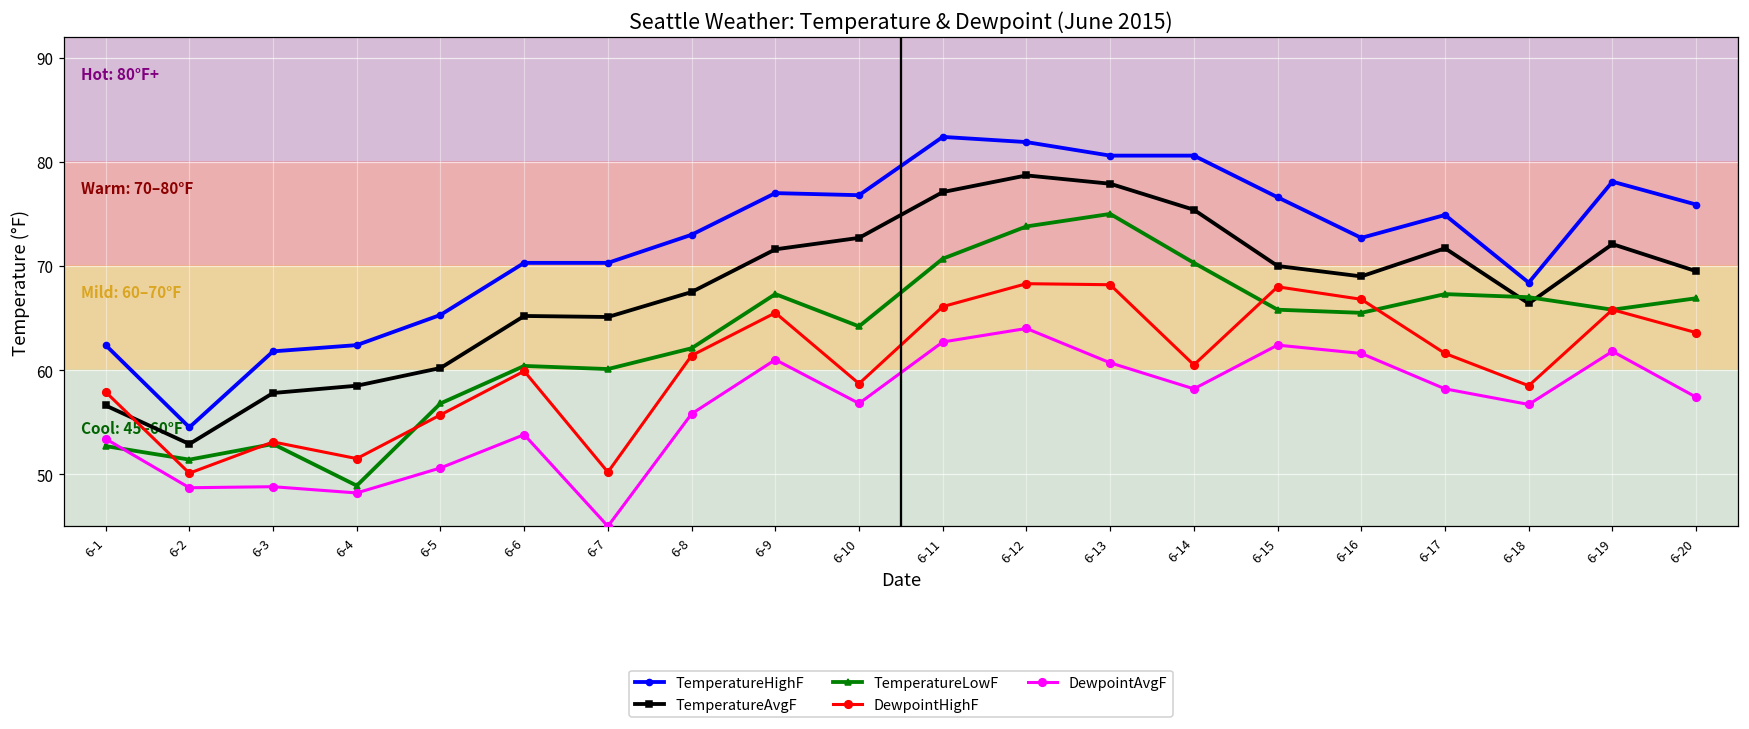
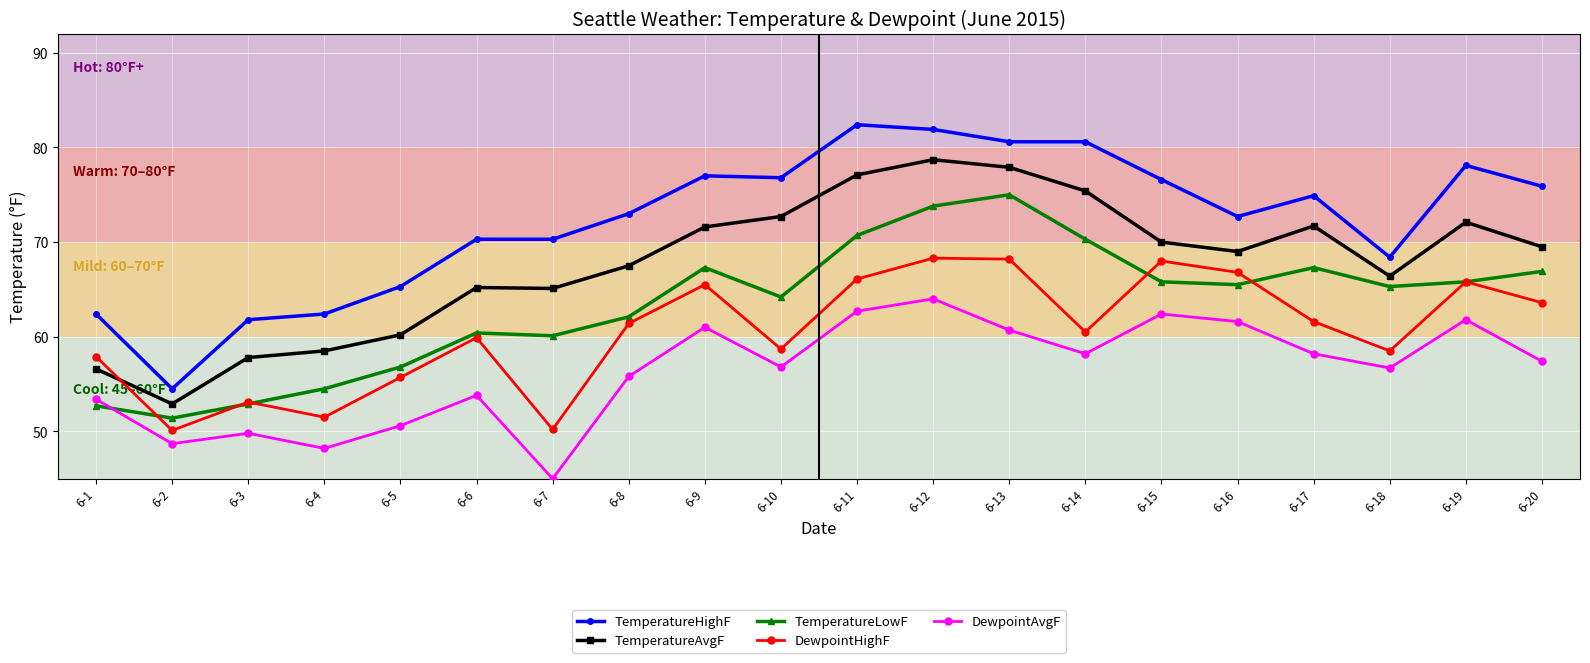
DewpointAvgF, 6-3: 49 -> 50
TemperatureLowF, 6-4: 49 -> 55
TemperatureLowF, 6-18: 67 -> 65
